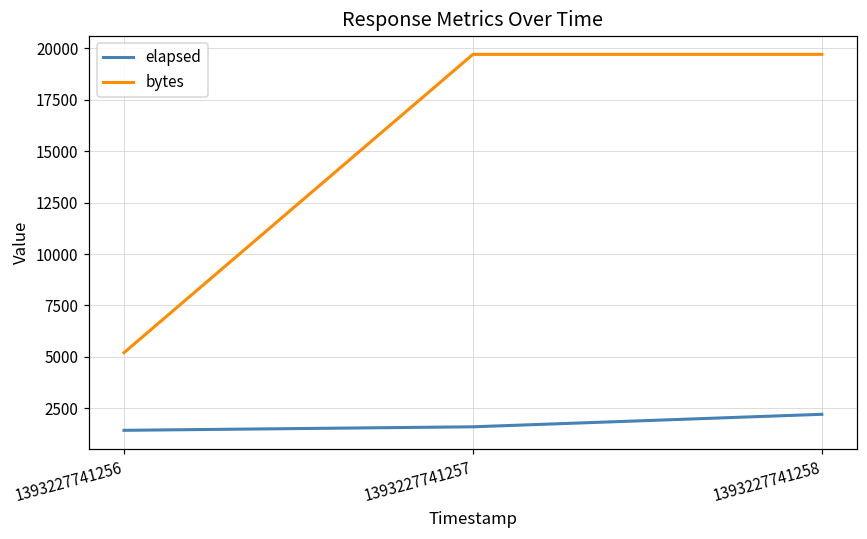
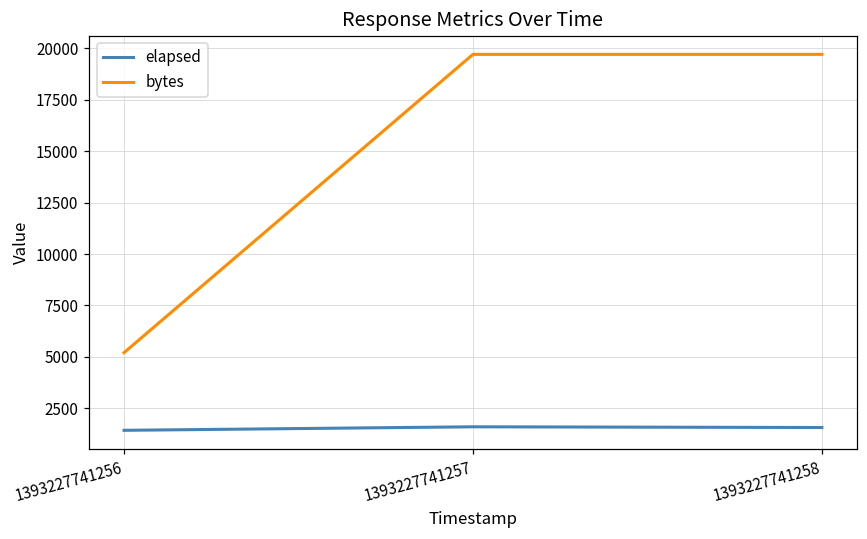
elapsed, 1393227741258: 2200 -> 1600
